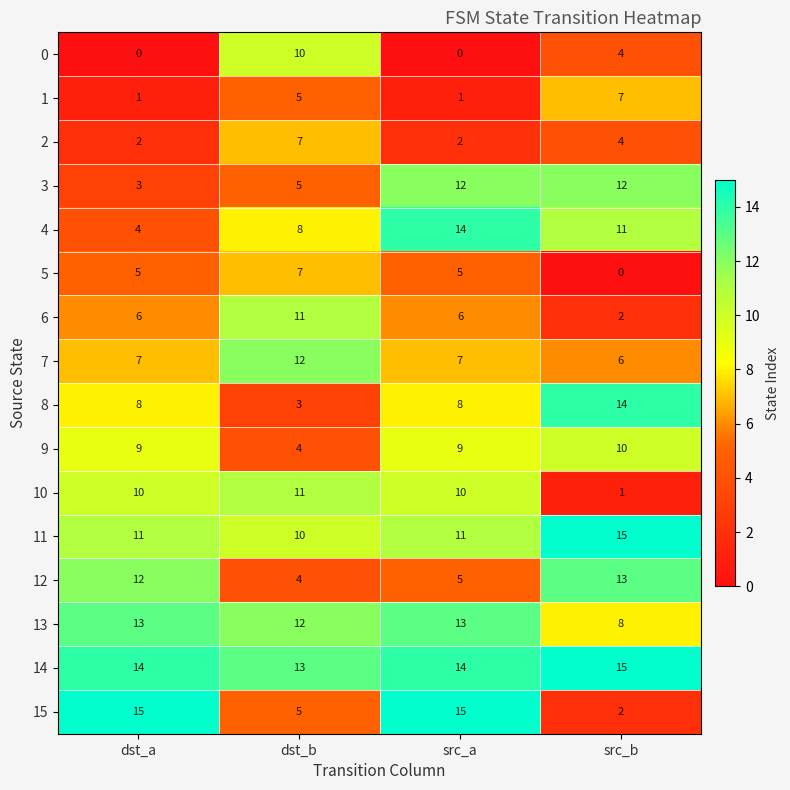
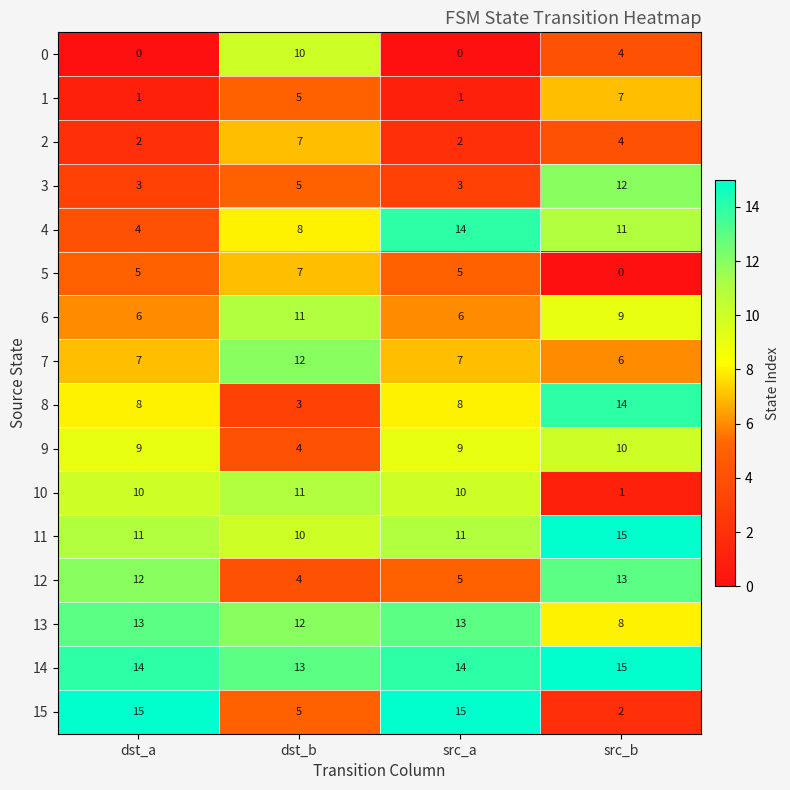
3, src_a: 12 -> 3
6, src_b: 2 -> 9
